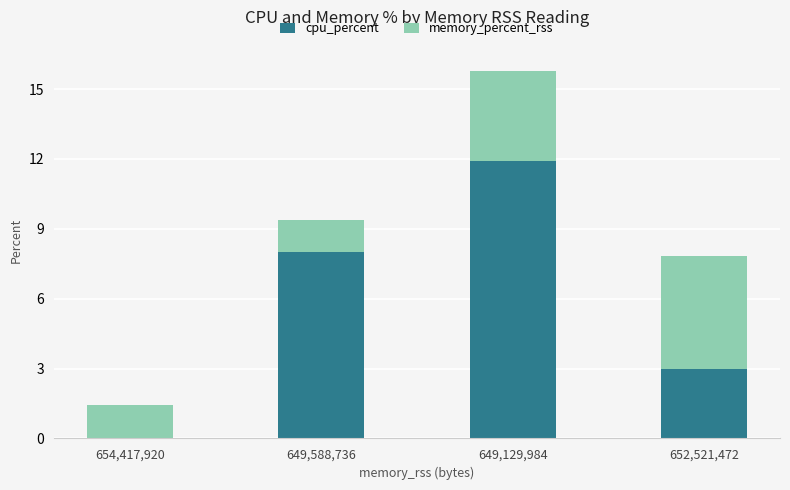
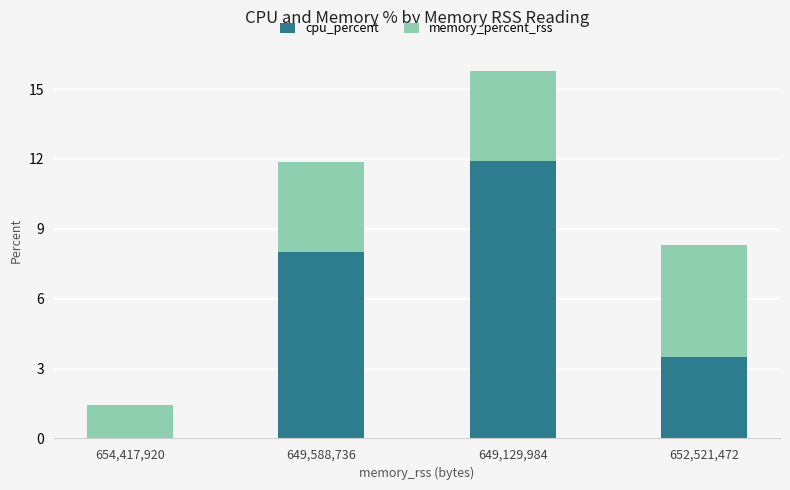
memory_percent_rss, 649,588,736: 1.4 -> 3.9
cpu_percent, 652,521,472: 3.0 -> 3.5
